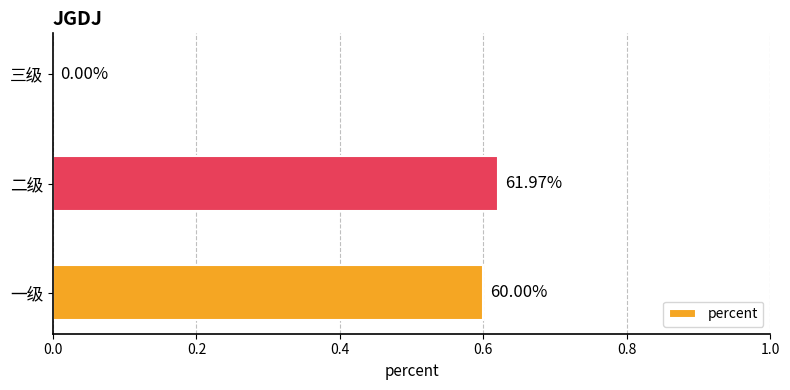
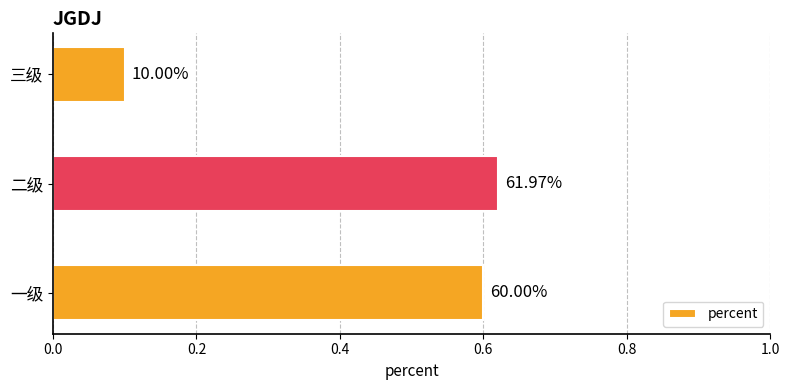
三级: 0.00% -> 10.00%
